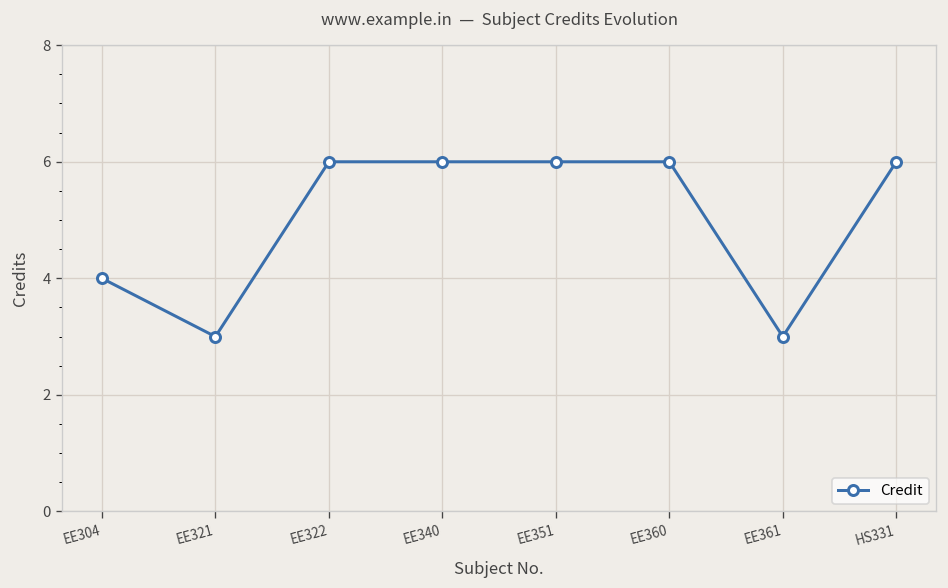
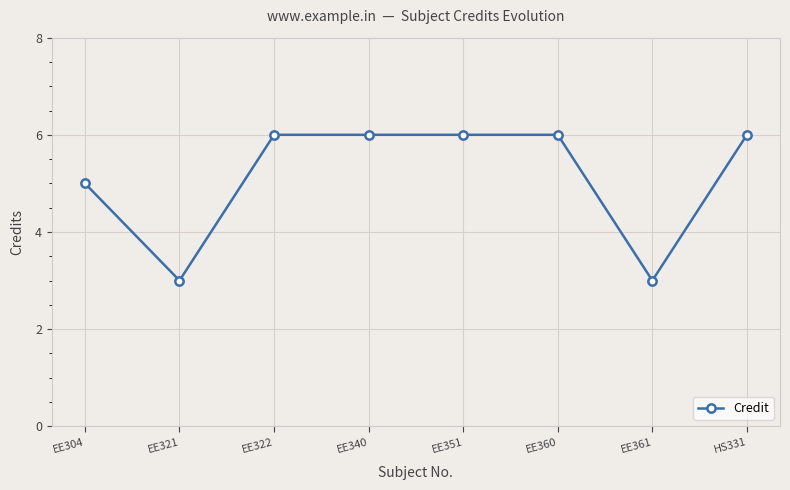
EE304: 4 -> 5
